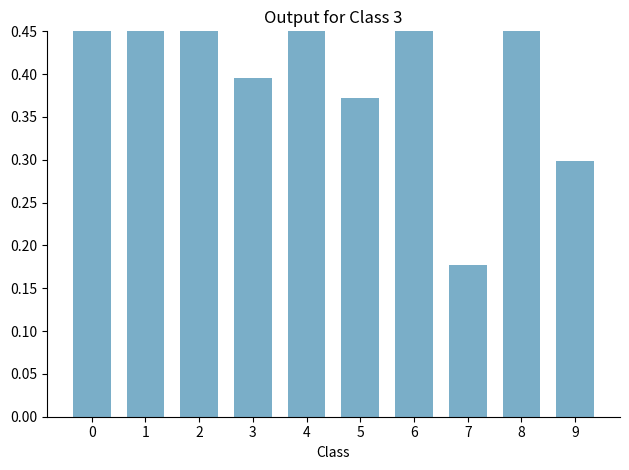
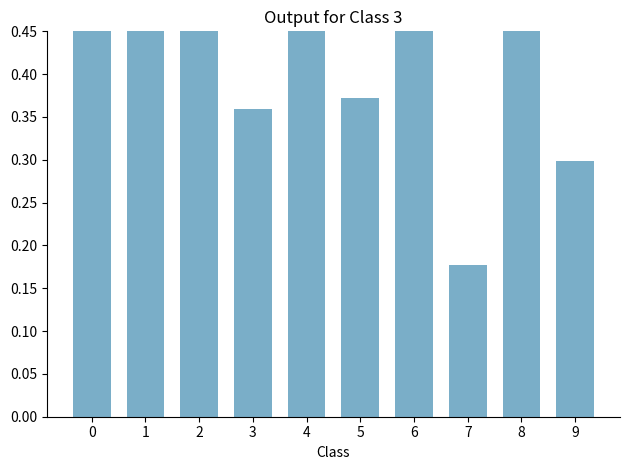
3: 0.40 -> 0.36
